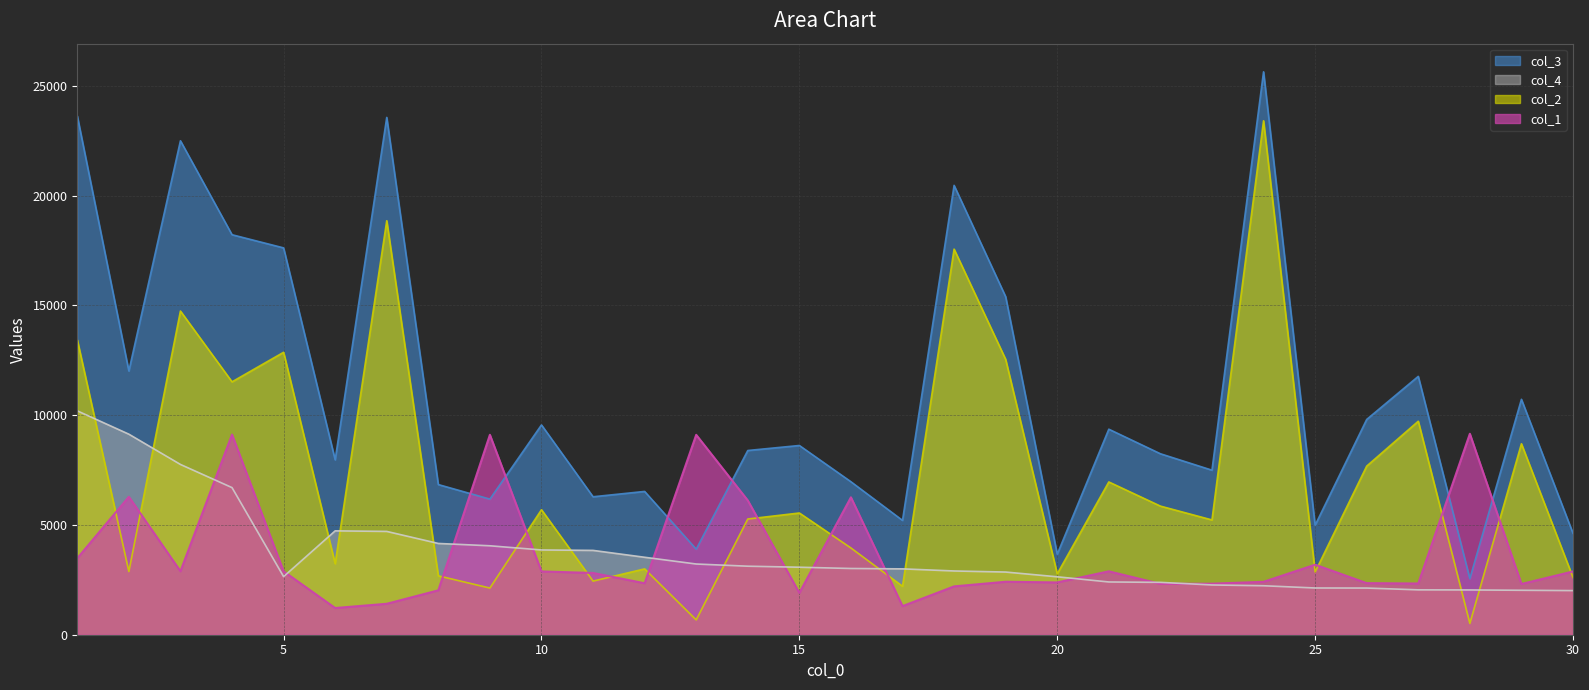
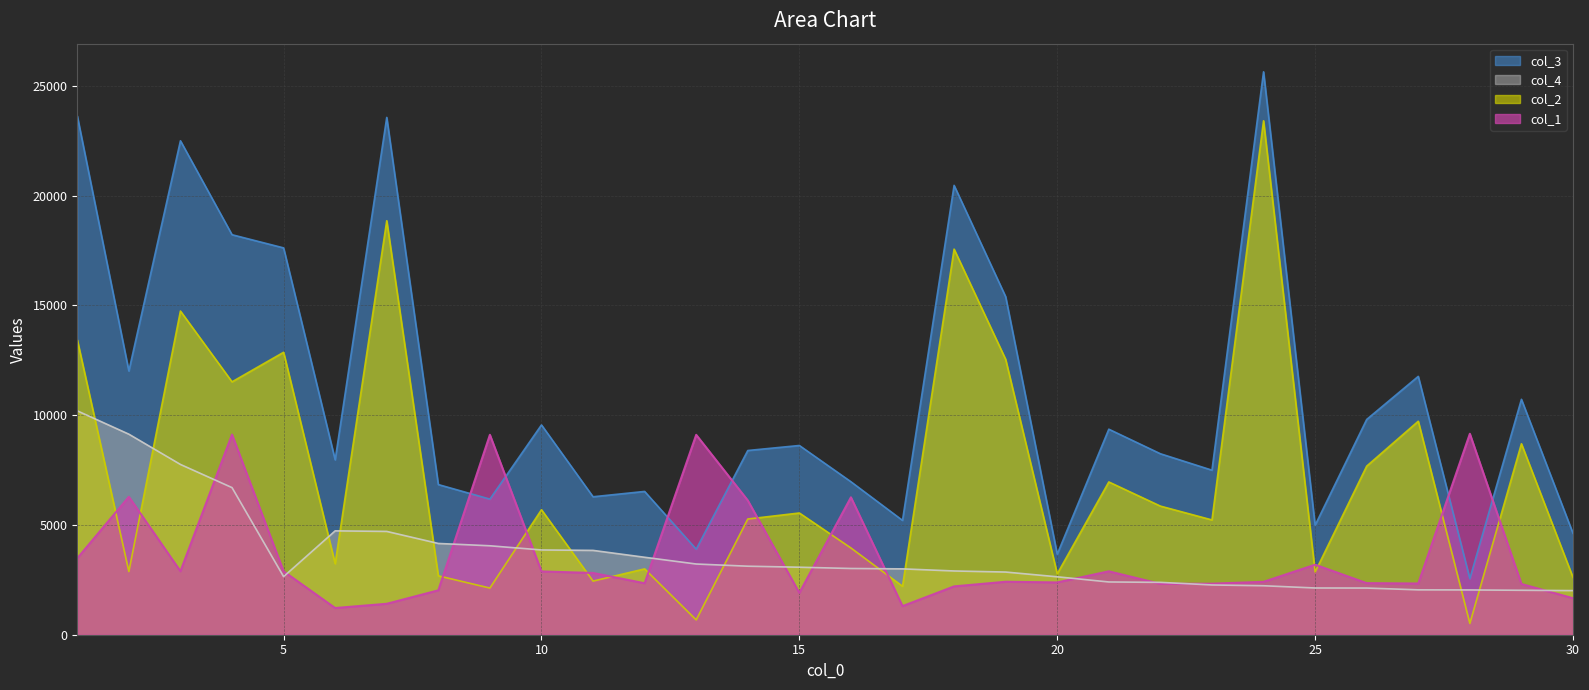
col_1, 30: 2900 -> 1700
